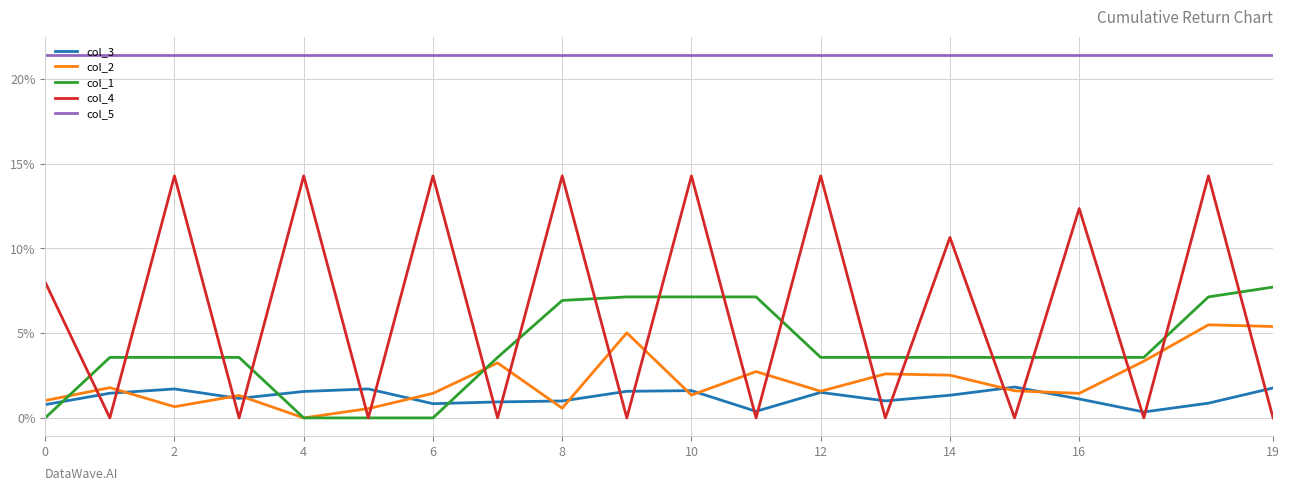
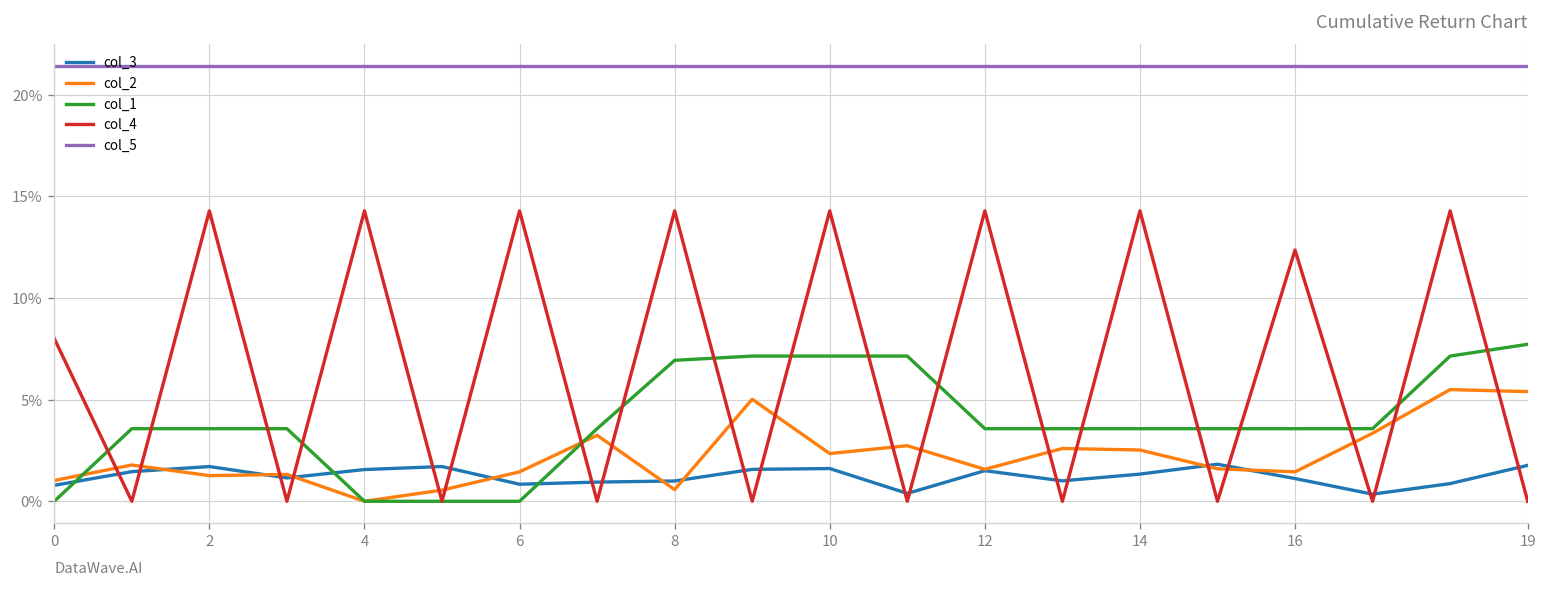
col_2, 2: 0.7% -> 1.3%
col_2, 10: 1.3% -> 2.3%
col_4, 14: 10.7% -> 14.3%
